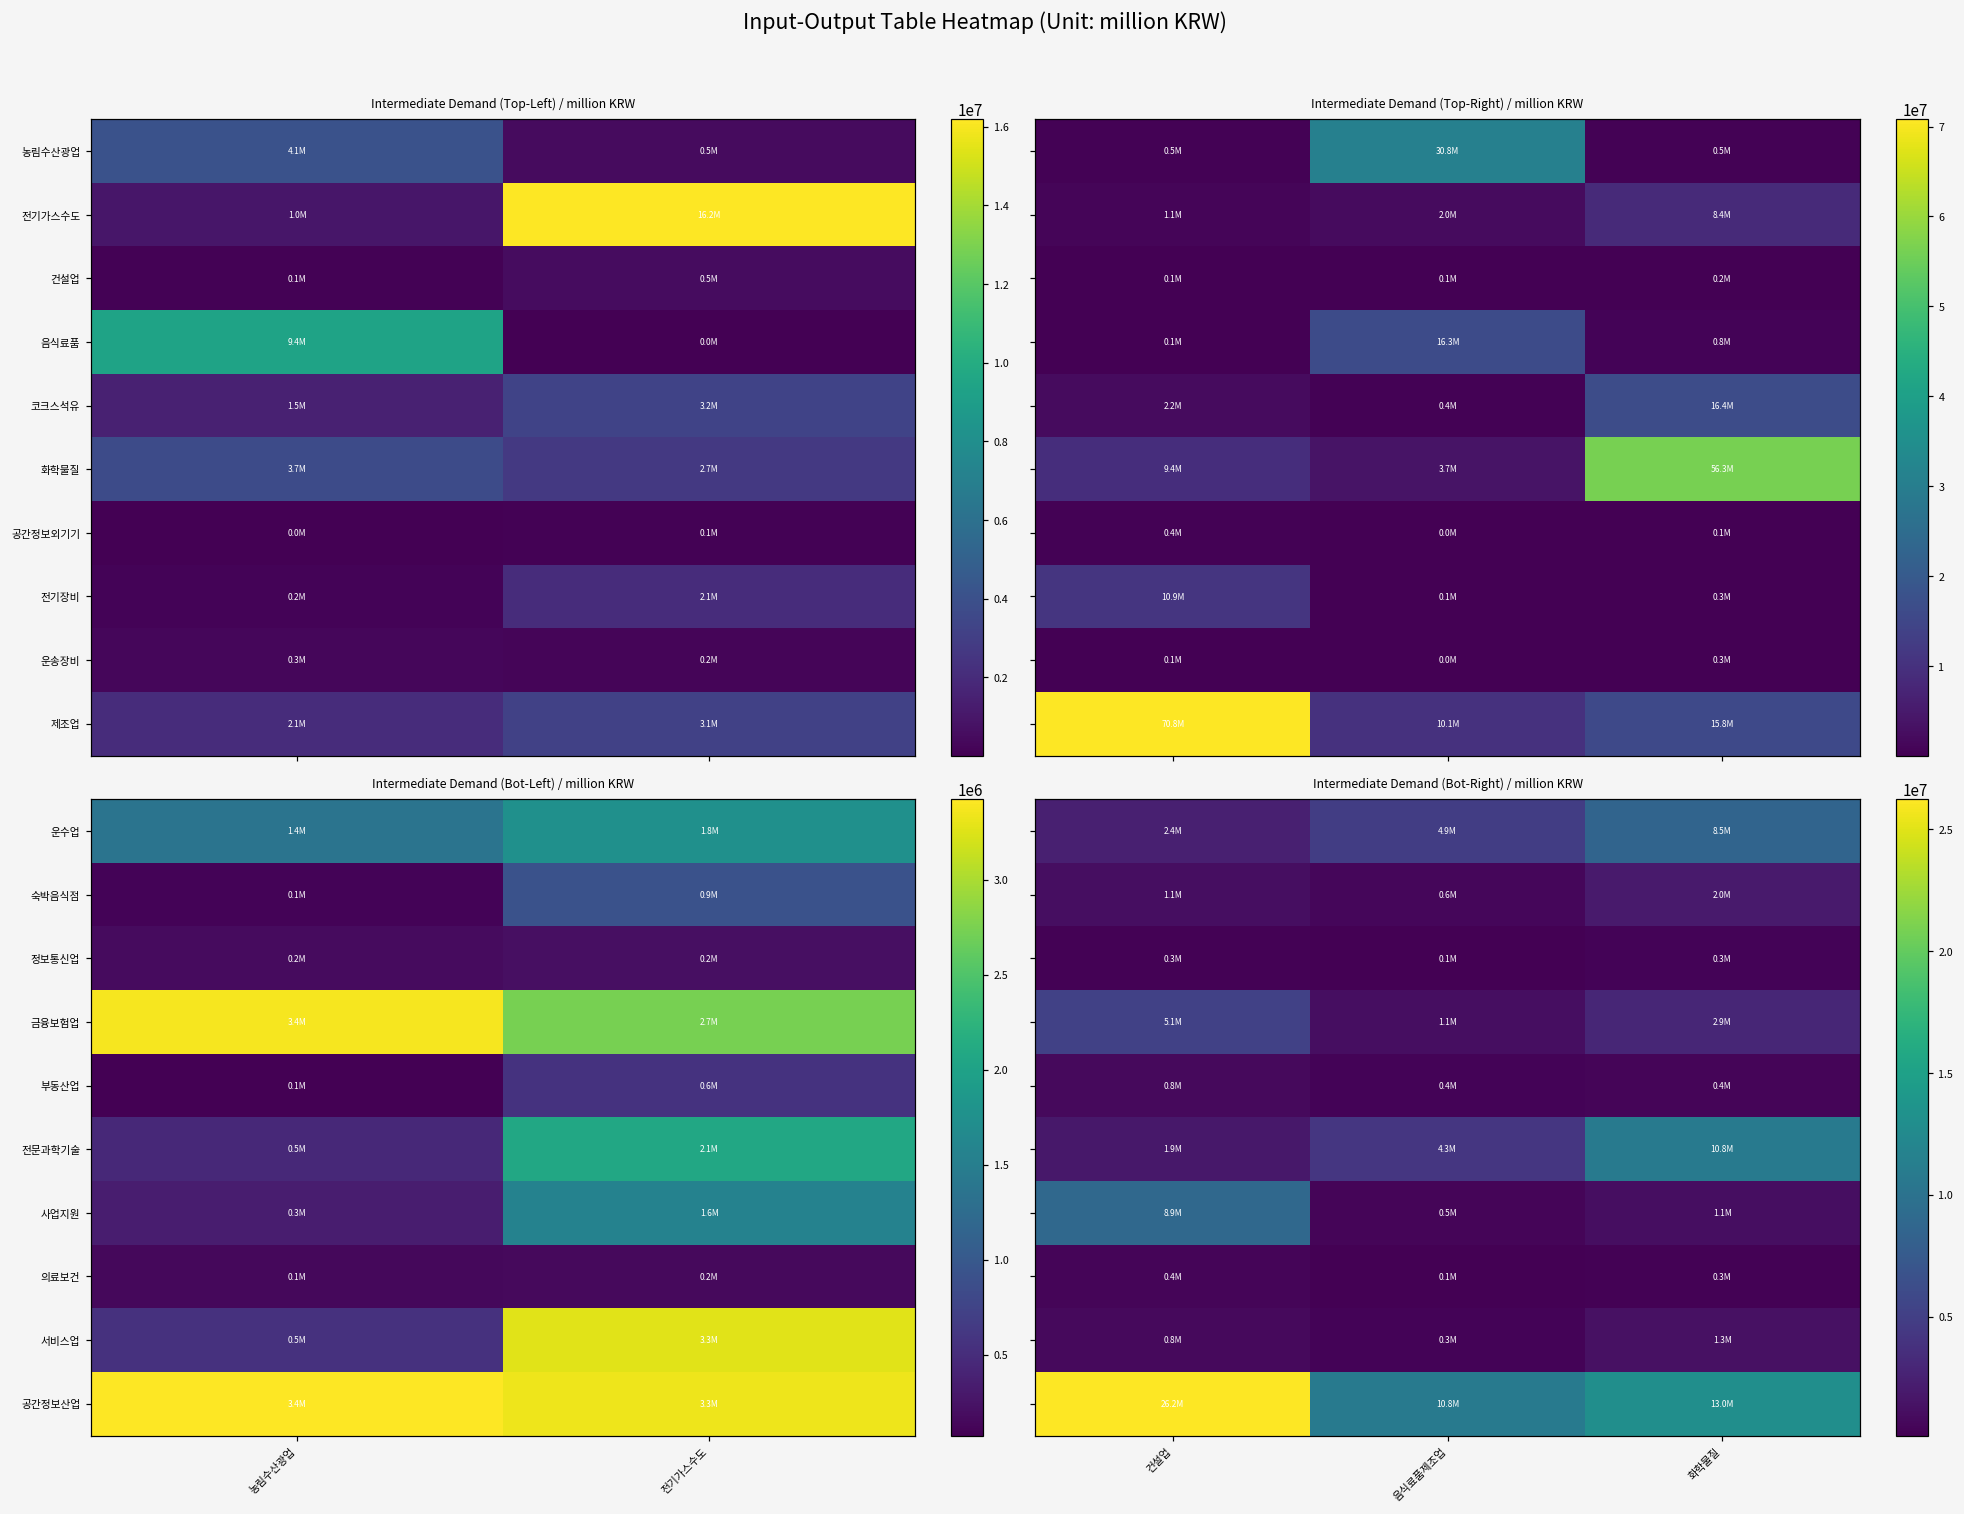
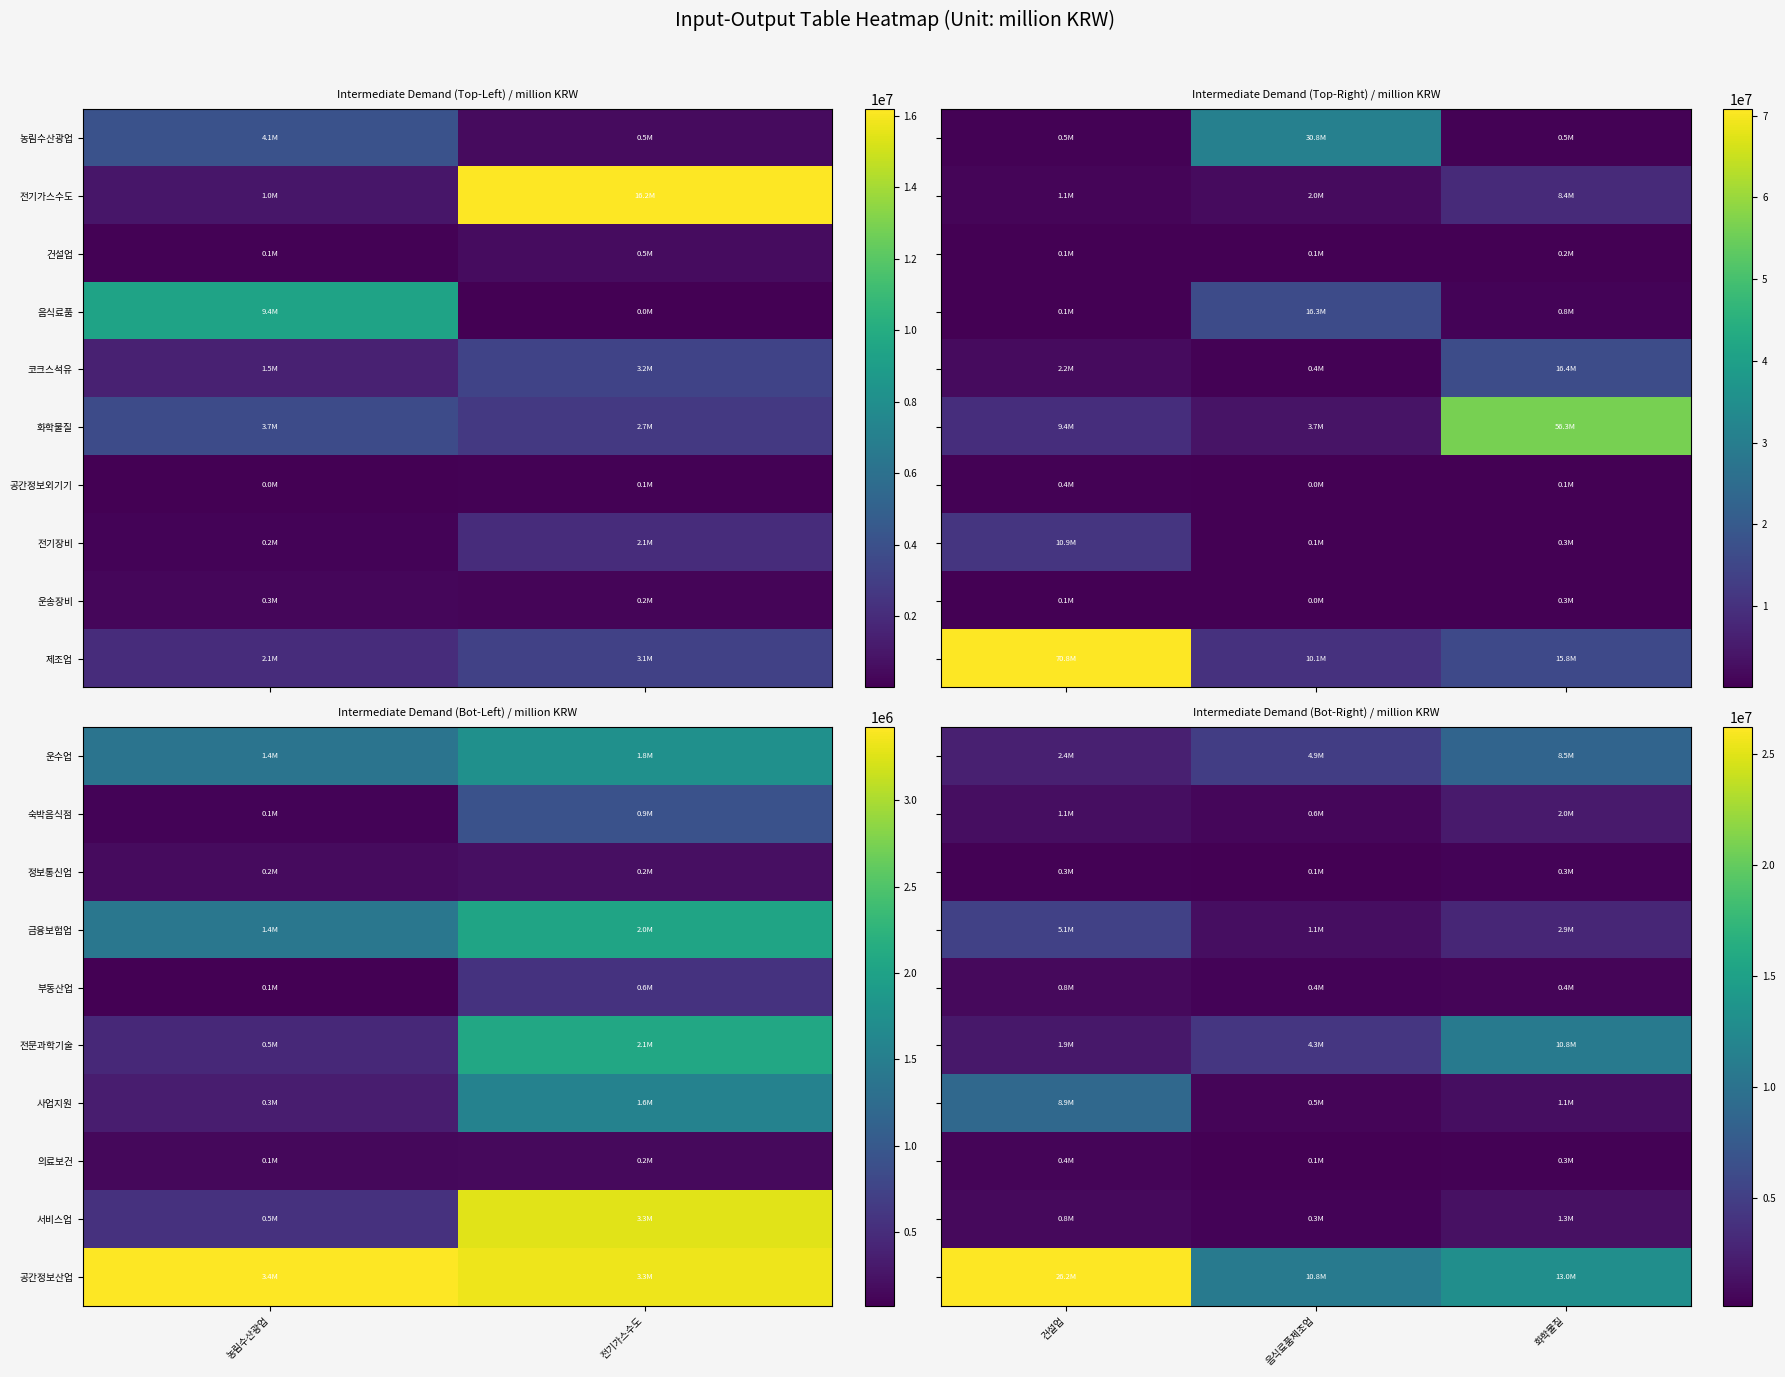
Intermediate Demand (Bot-Left) / million KRW, 금융보험업, 농림수산광업: 3.4M -> 1.4M
Intermediate Demand (Bot-Left) / million KRW, 금융보험업, 전기가스수도: 2.7M -> 2.0M
